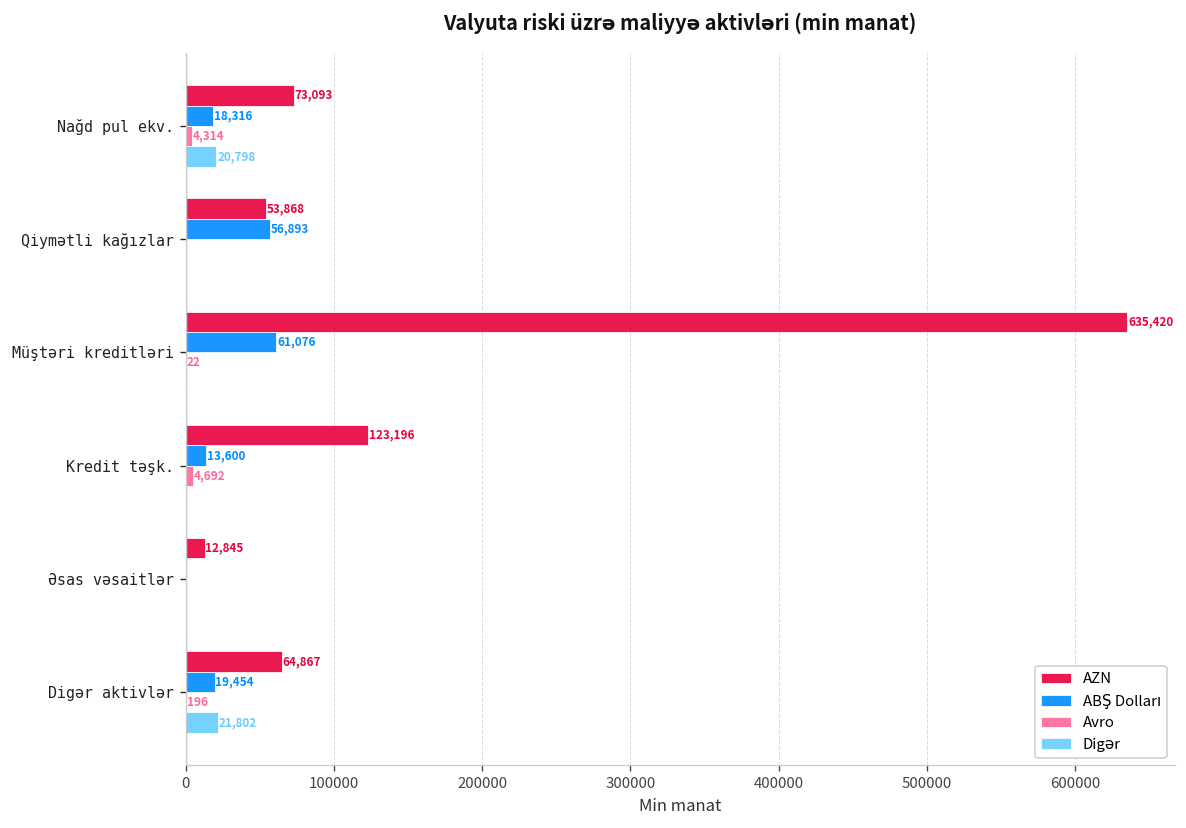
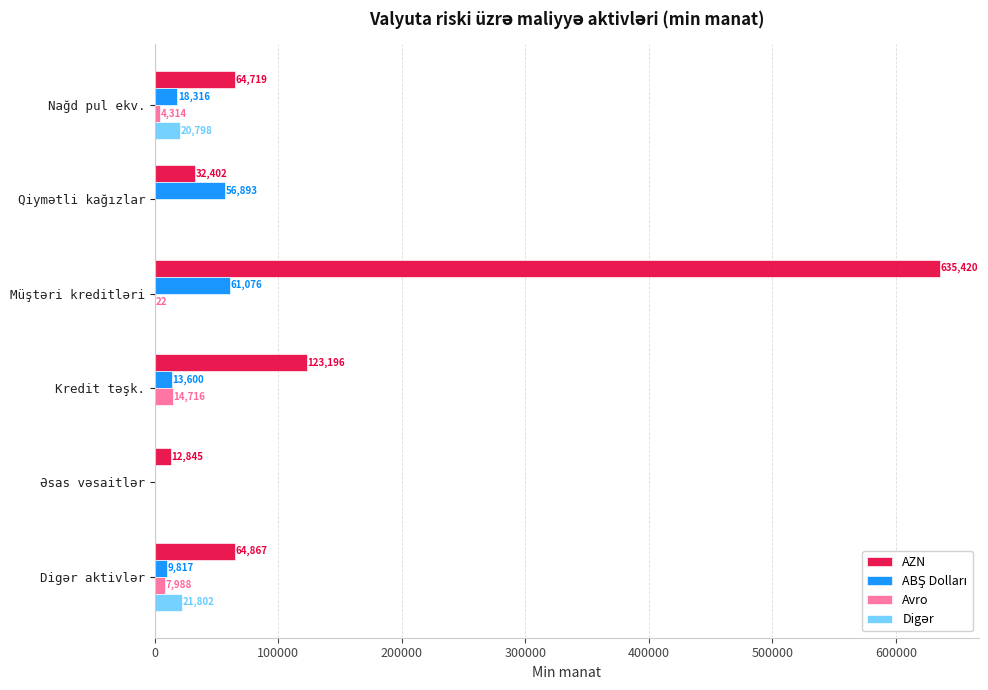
AZN, Nağd pul ekv.: 73,093 -> 64,719
AZN, Qiymətli kağızlar: 53,868 -> 32,402
Avro, Kredit təşk.: 4,692 -> 14,716
ABŞ Dolları, Digər aktivlər: 19,454 -> 9,817
Avro, Digər aktivlər: 196 -> 7,988
